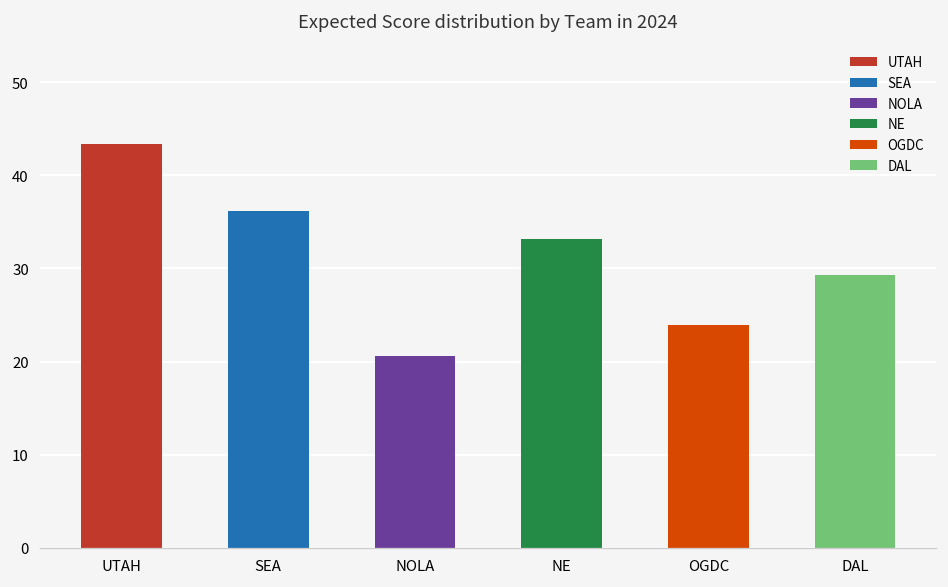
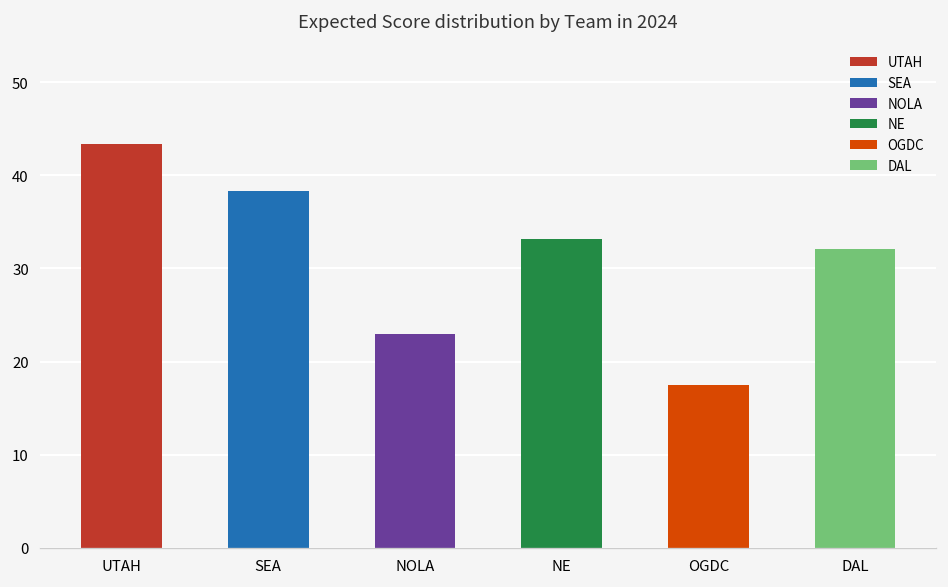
SEA: 36 -> 38
NOLA: 21 -> 23
OGDC: 24 -> 18
DAL: 29 -> 32
